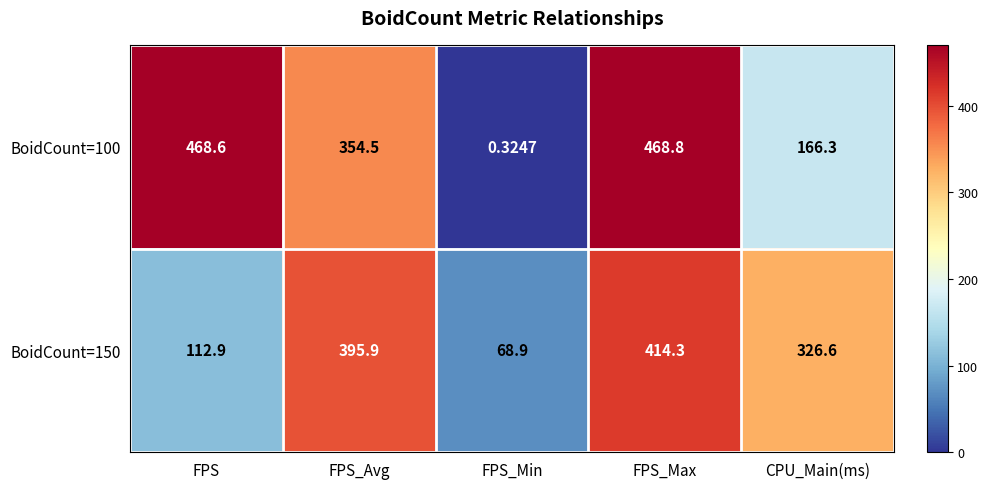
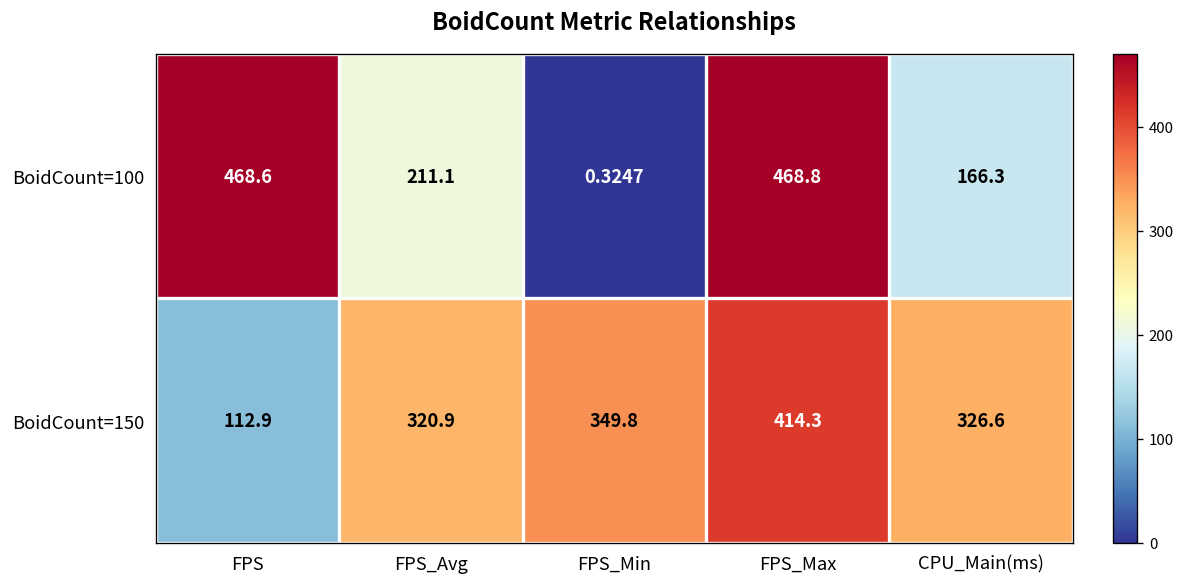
BoidCount=100, FPS_Avg: 354.5 -> 211.1
BoidCount=150, FPS_Avg: 395.9 -> 320.9
BoidCount=150, FPS_Min: 68.9 -> 349.8
